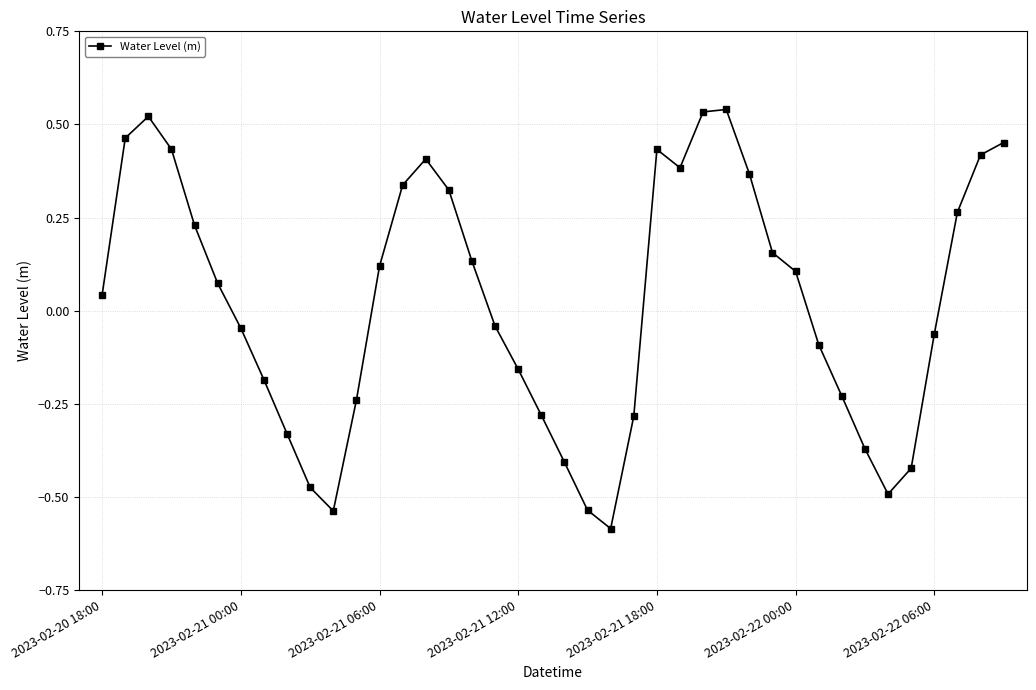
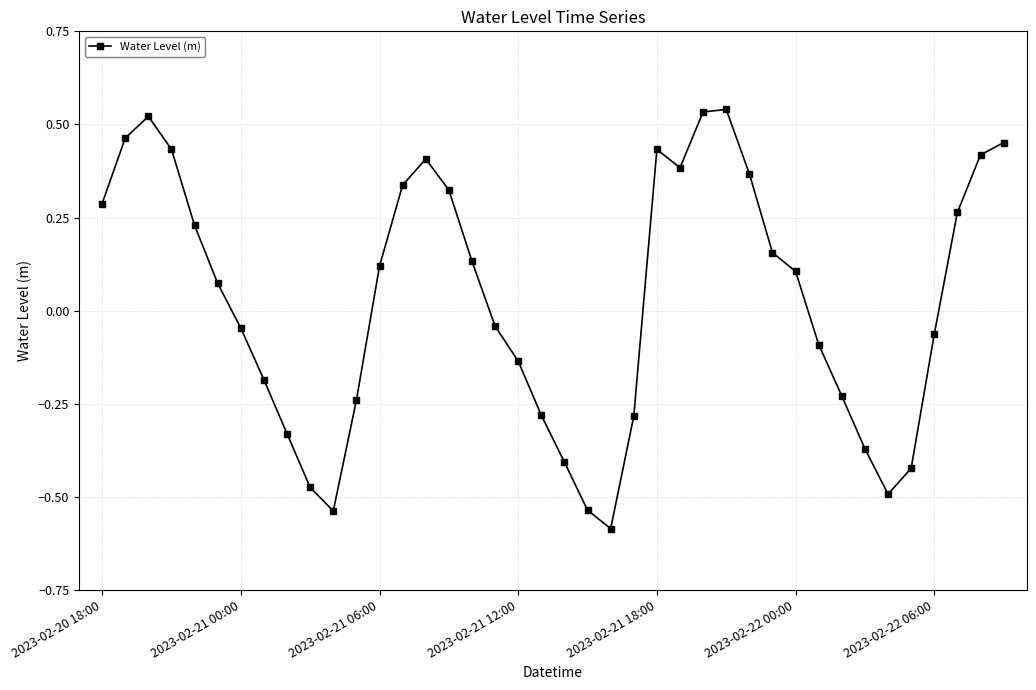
2023-02-20 18:00: 0.04 -> 0.29
2023-02-21 12:00: -0.16 -> -0.14
